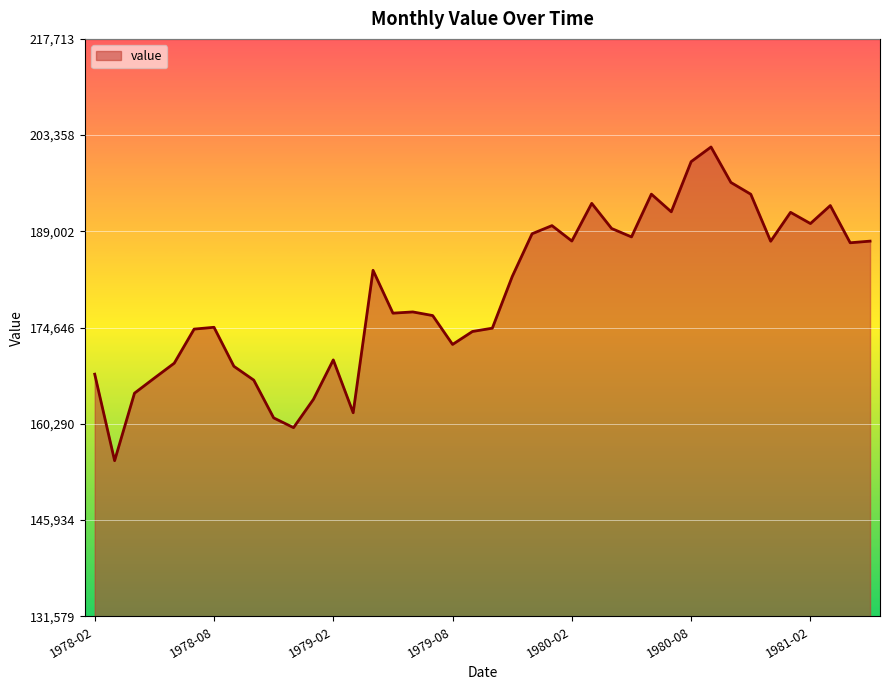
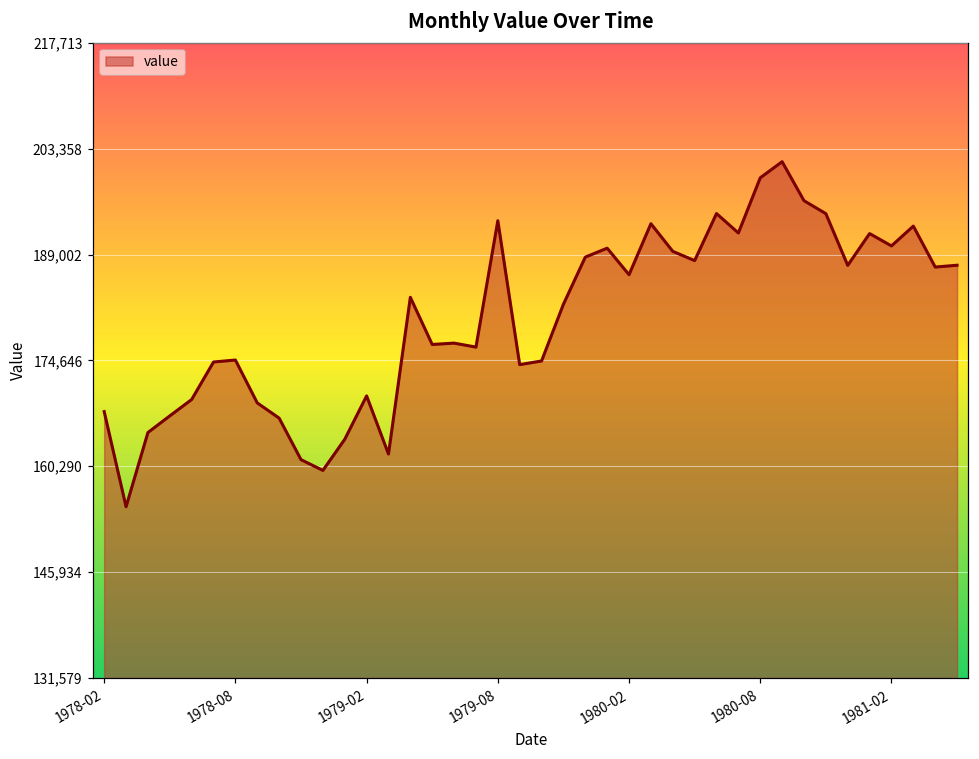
1979-08: 172,000 -> 194,000
1980-02: 188,000 -> 186,000
